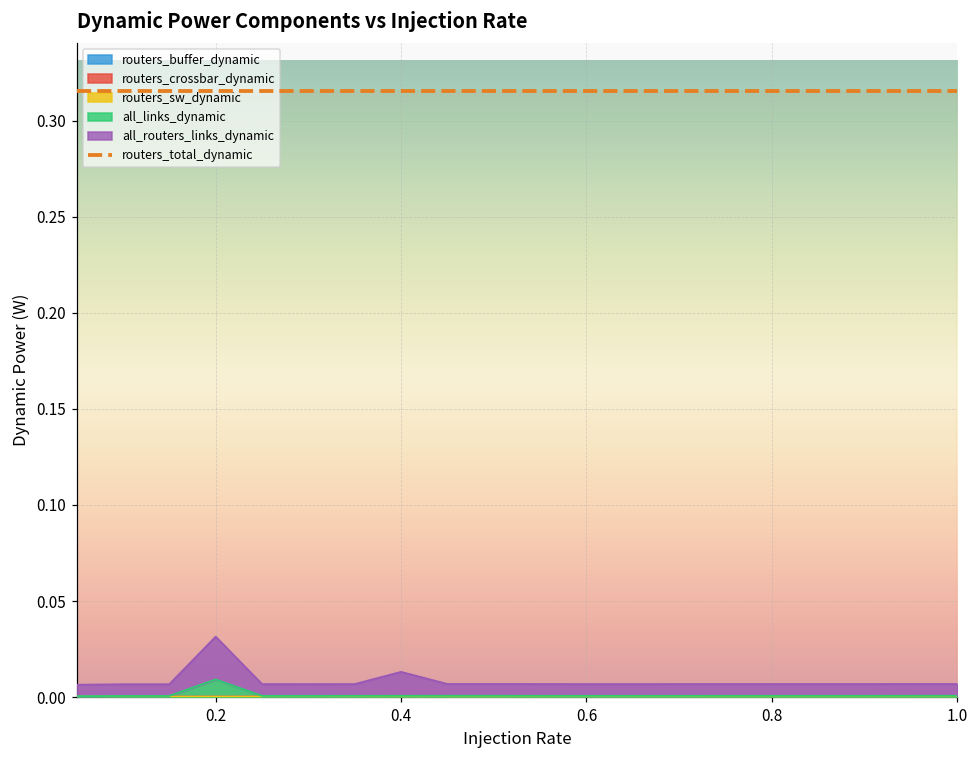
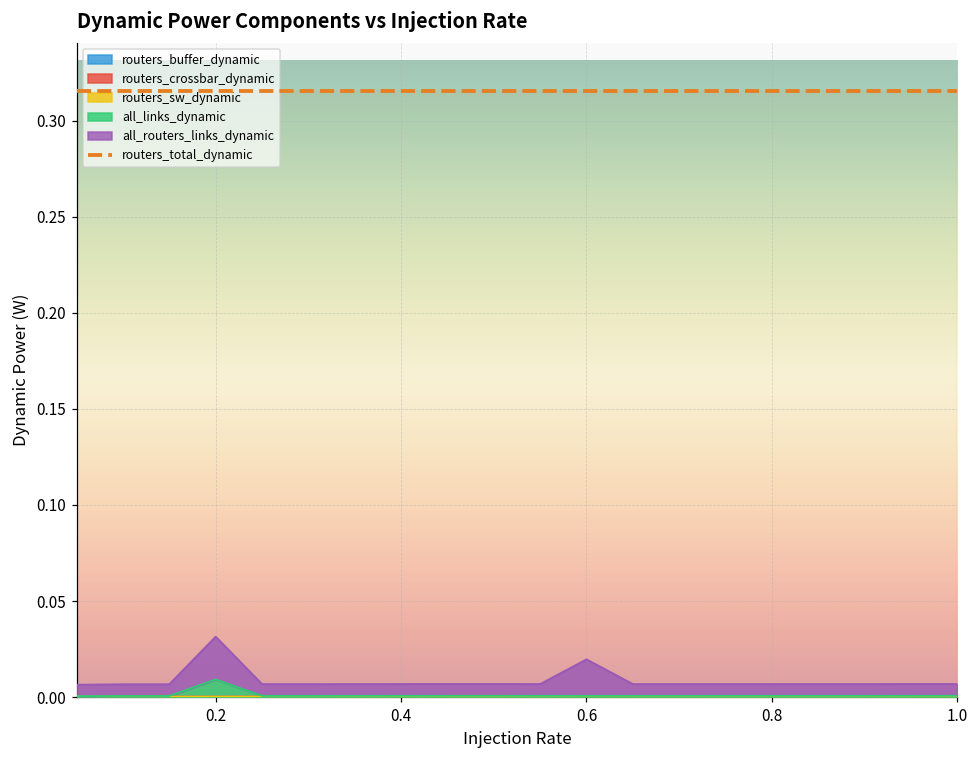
all_routers_links_dynamic, 0.4: 0.012 -> 0.006
all_routers_links_dynamic, 0.6: 0.006 -> 0.019
